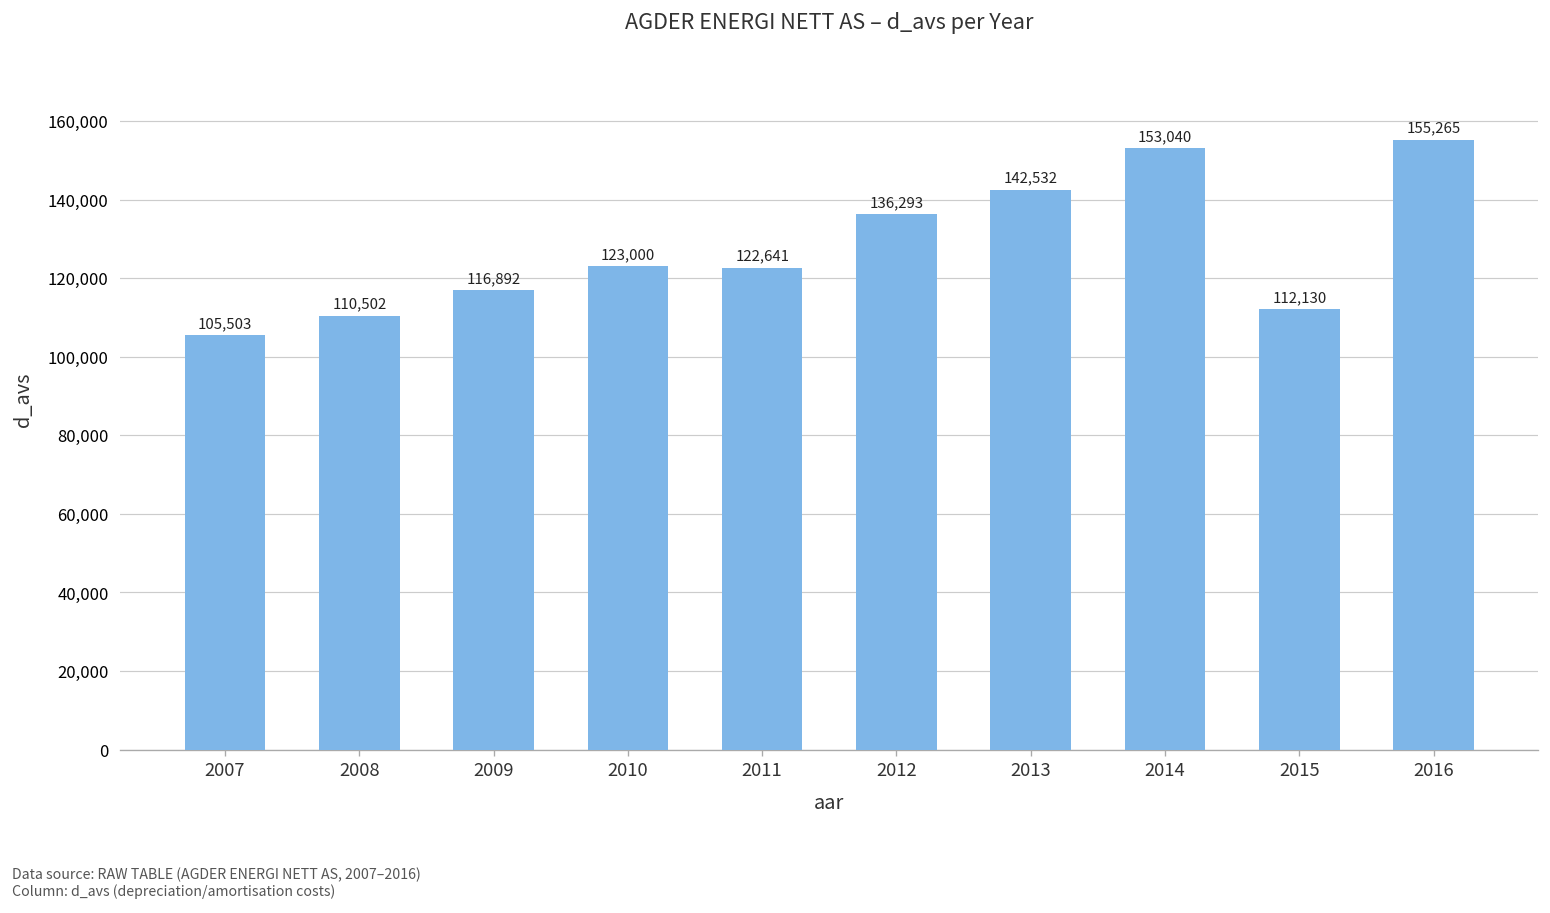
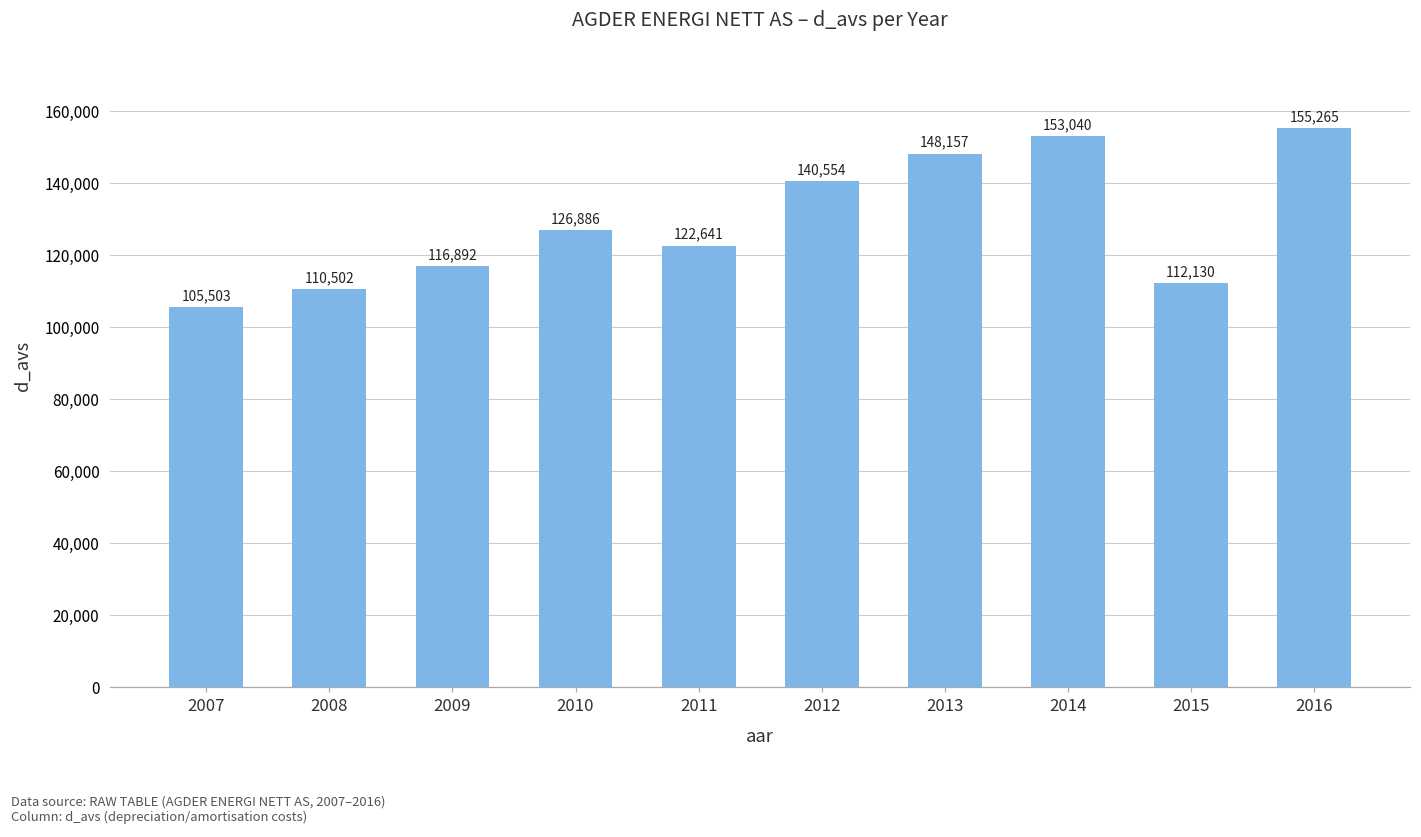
2010: 123,000 -> 126,886
2012: 136,293 -> 140,554
2013: 142,532 -> 148,157
